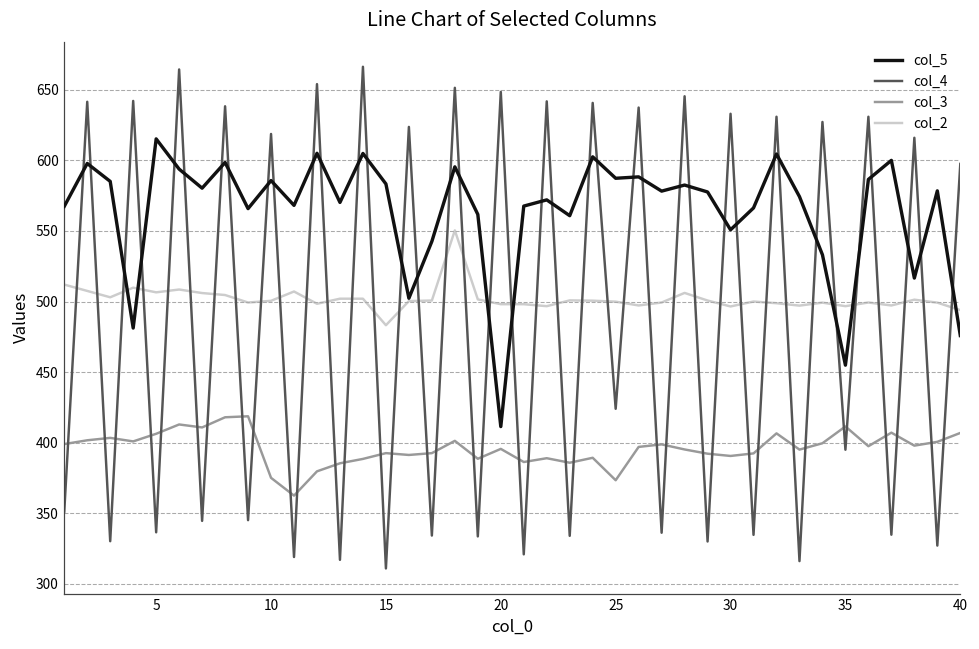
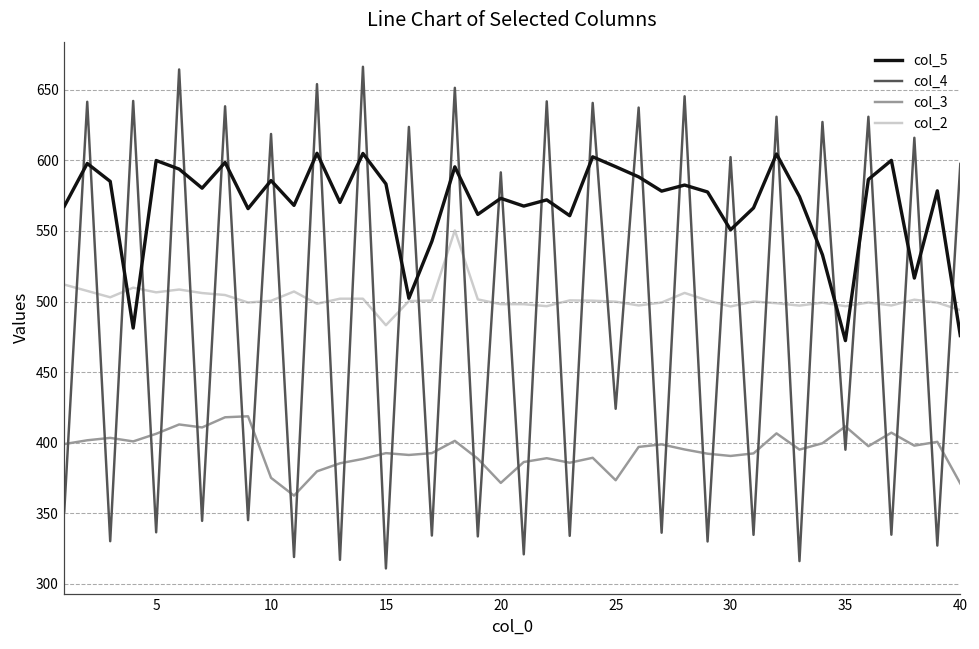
col_5, 5: 615 -> 600
col_5, 20: 411 -> 573
col_4, 20: 649 -> 592
col_3, 20: 396 -> 372
col_5, 25: 587 -> 596
col_4, 30: 633 -> 602
col_5, 35: 455 -> 472
col_3, 40: 407 -> 371
